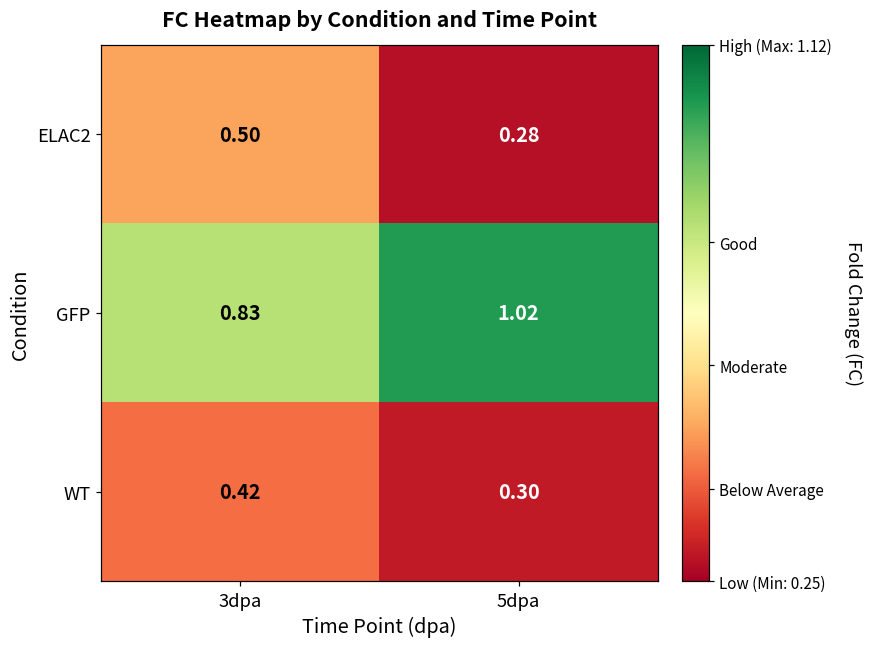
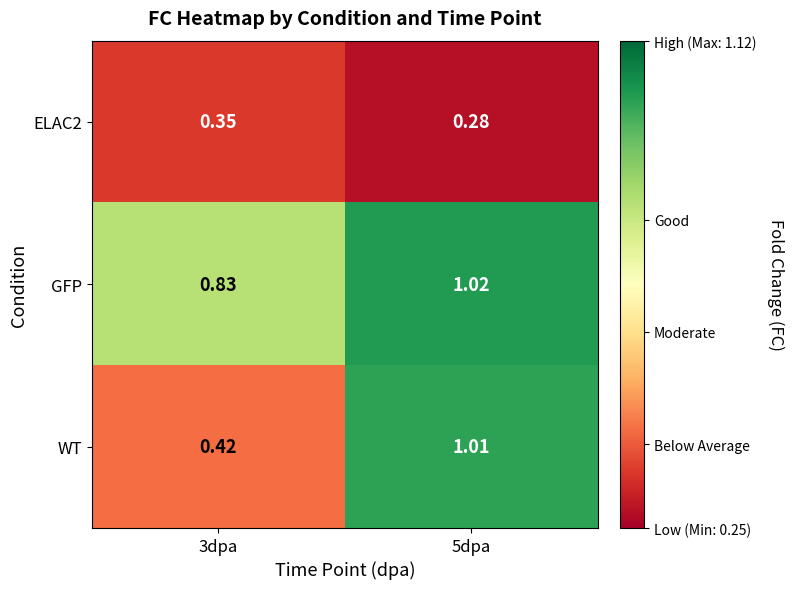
ELAC2, 3dpa: 0.50 -> 0.35
WT, 5dpa: 0.30 -> 1.01
